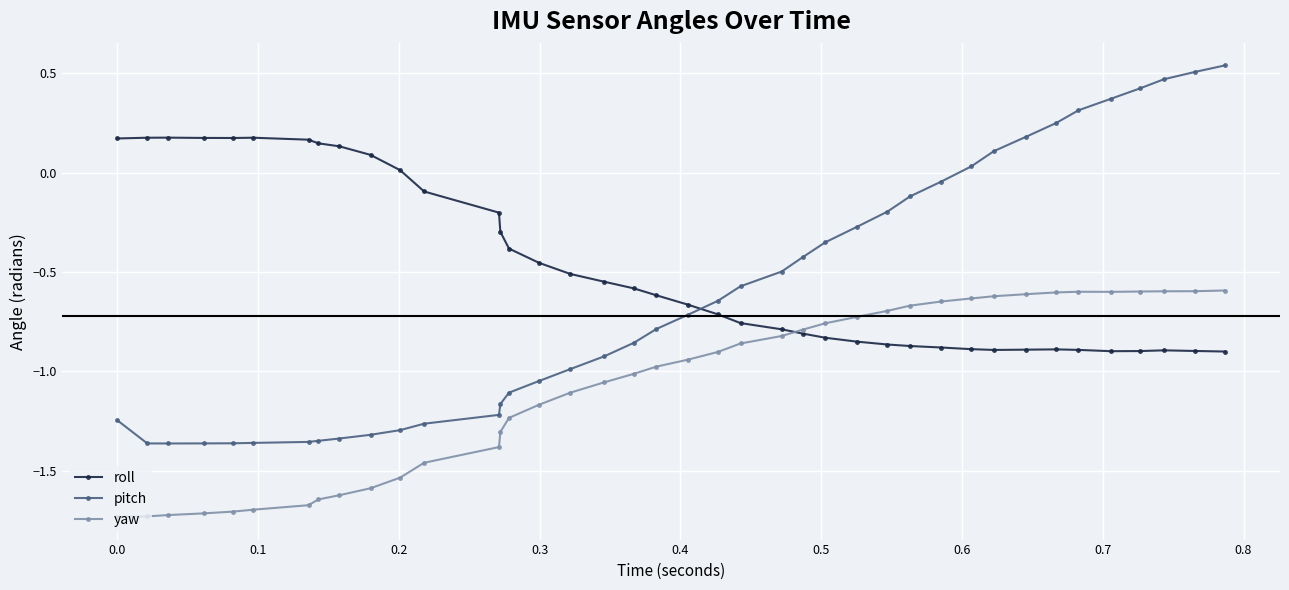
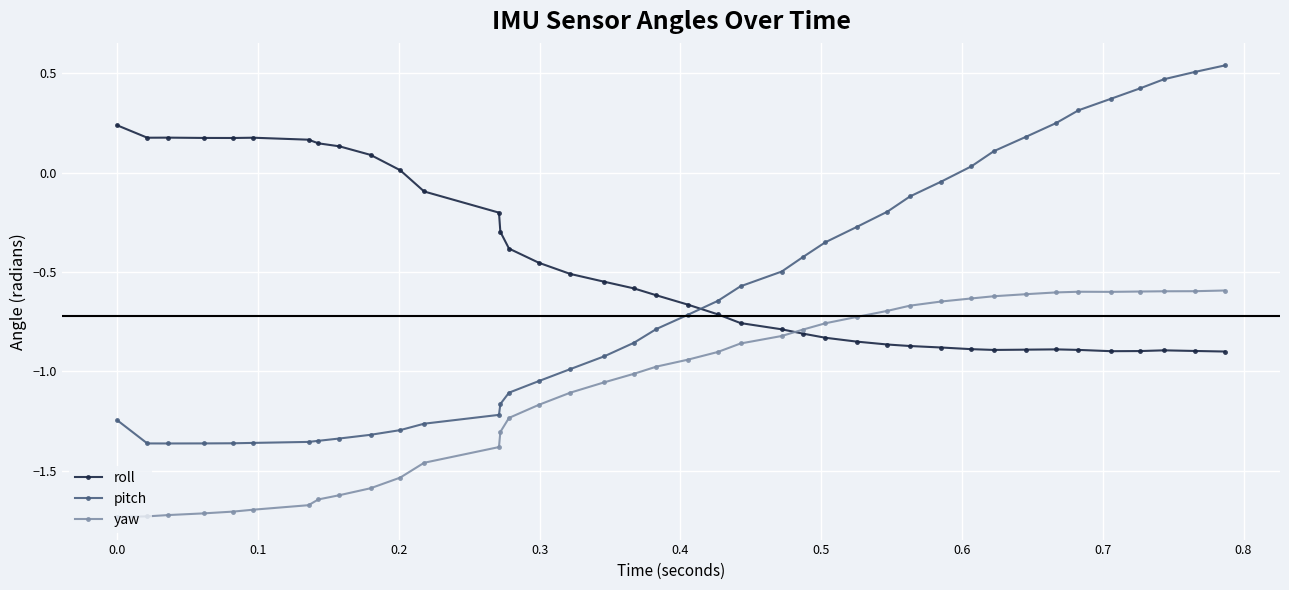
roll, 0.0: 0.17 -> 0.24
